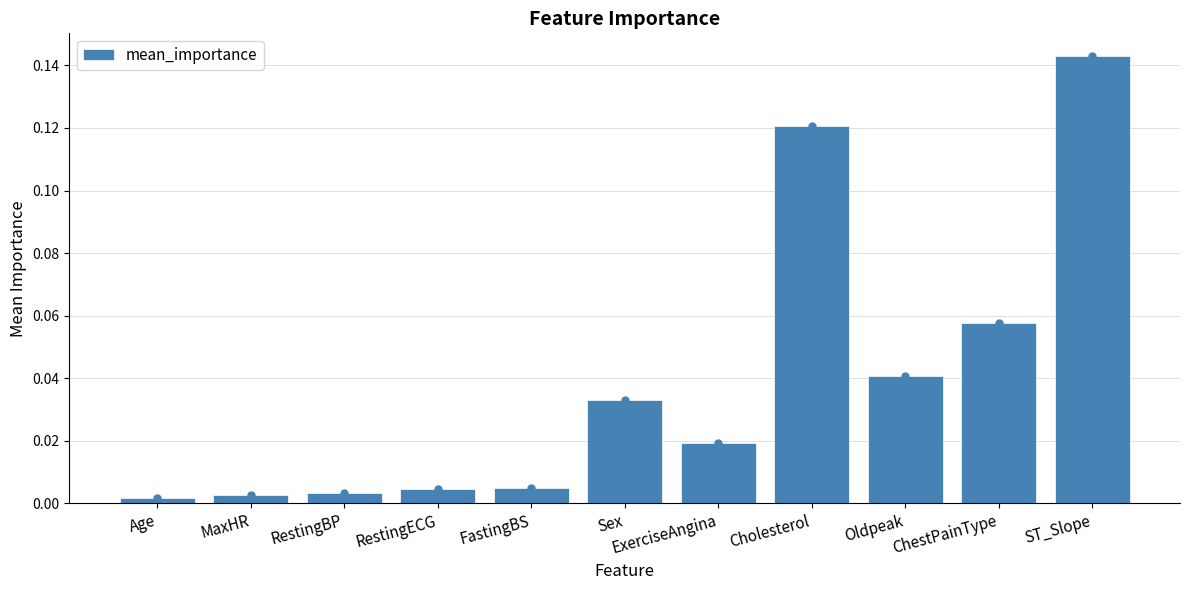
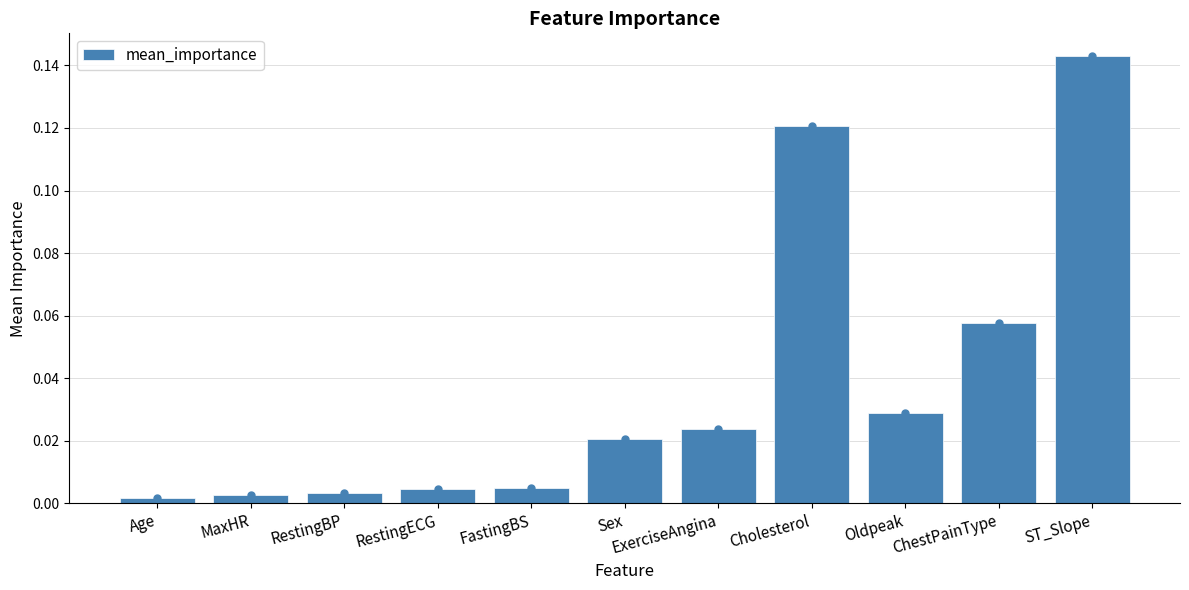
Sex: 0.033 -> 0.021
ExerciseAngina: 0.019 -> 0.024
Oldpeak: 0.041 -> 0.029
